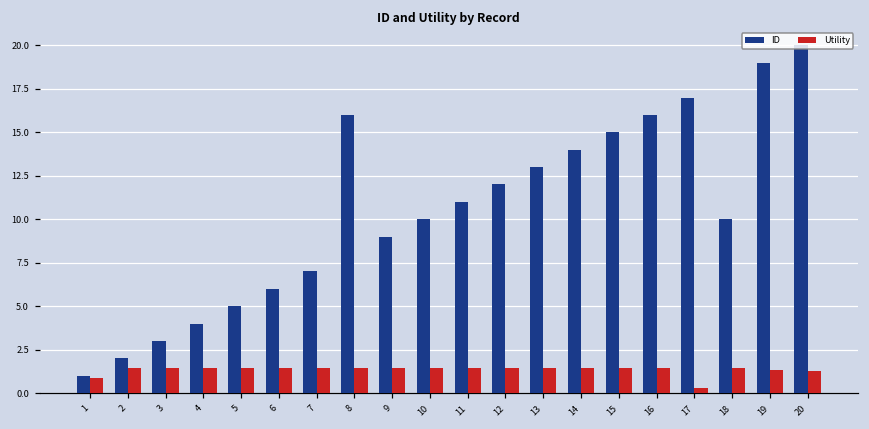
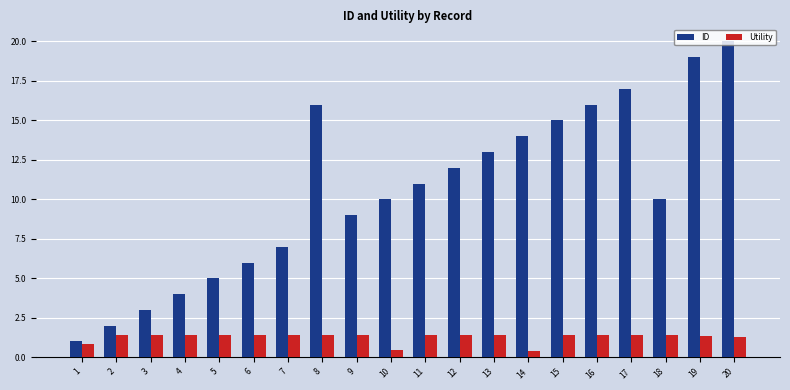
Utility, 10: 1.4 -> 0.4
Utility, 14: 1.4 -> 0.4
Utility, 17: 0.3 -> 1.4
